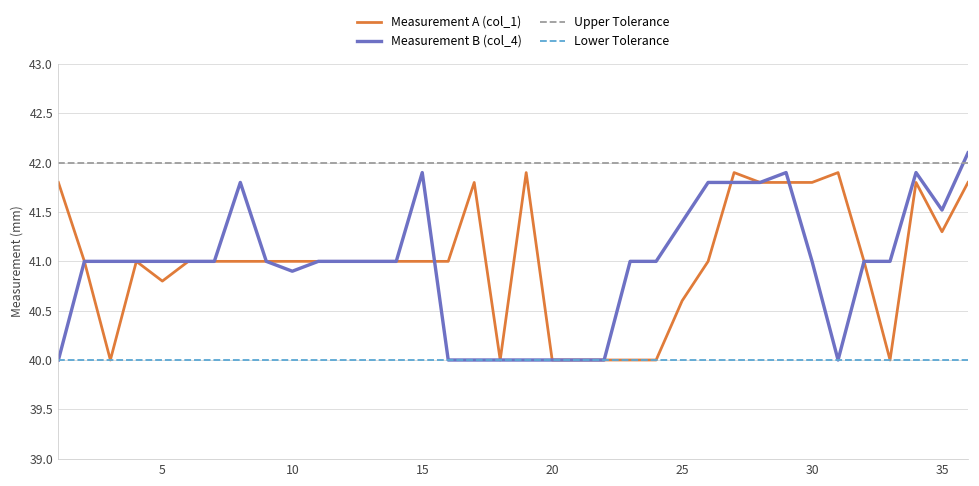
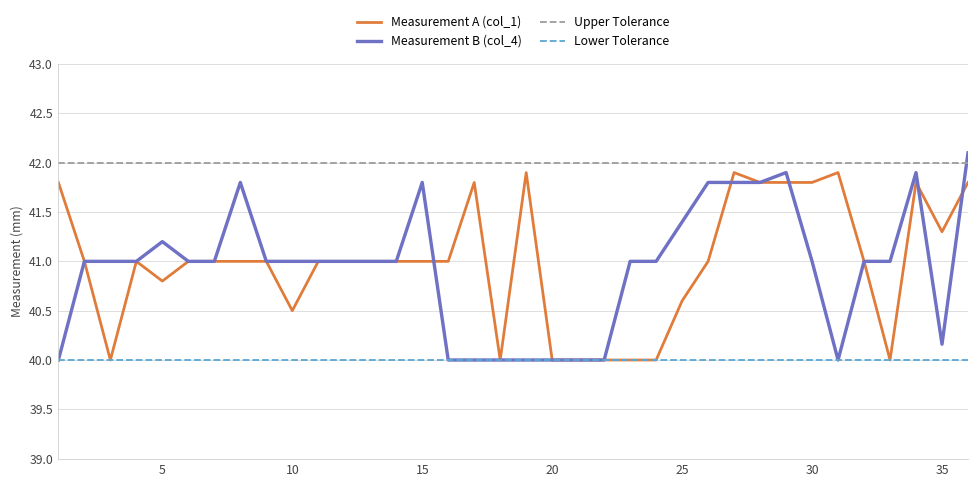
Measurement B (col_4), 5: 41.0 -> 41.2
Measurement A (col_1), 10: 41.0 -> 40.5
Measurement B (col_4), 10: 40.9 -> 41.0
Measurement B (col_4), 15: 41.9 -> 41.8
Measurement B (col_4), 35: 41.5 -> 40.2
